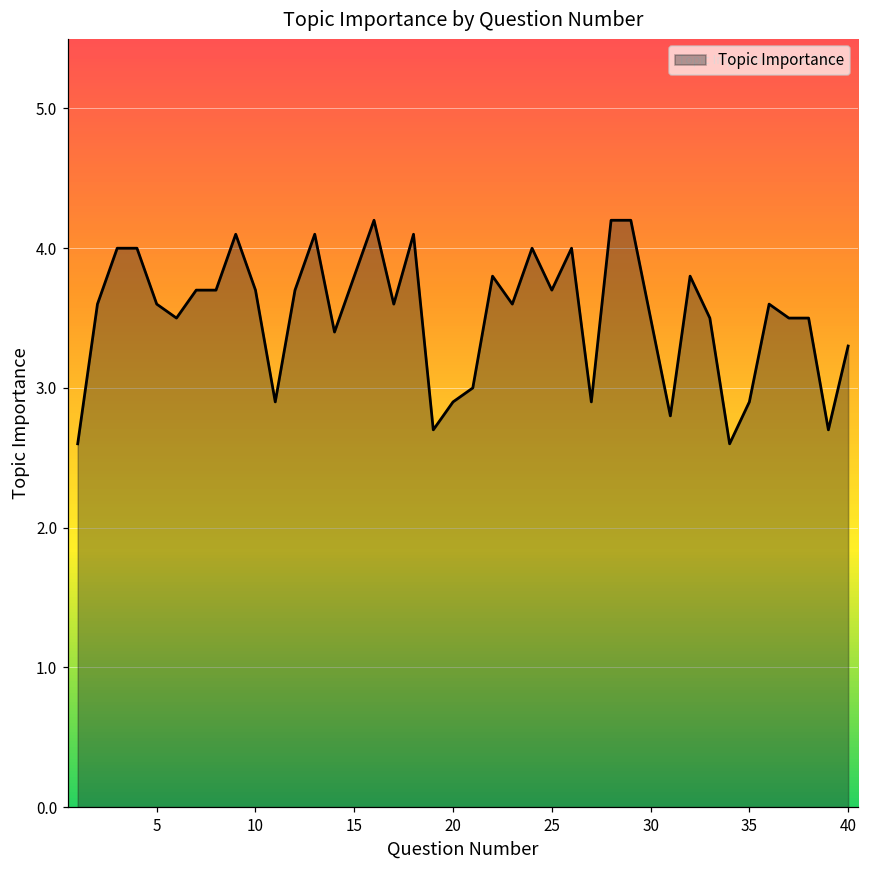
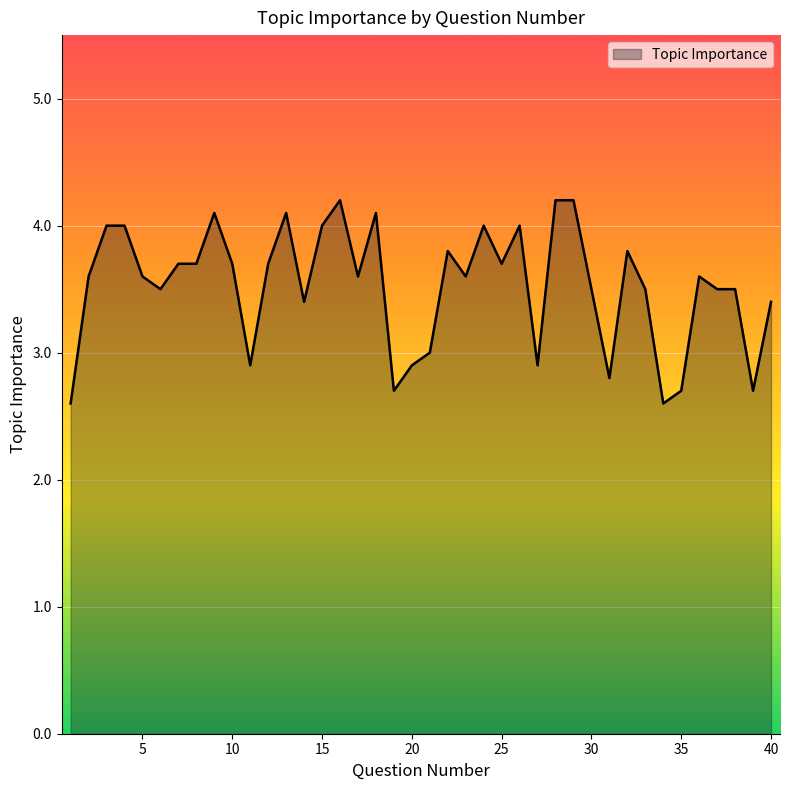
15: 3.8 -> 4.0
35: 2.9 -> 2.7
40: 3.3 -> 3.4
